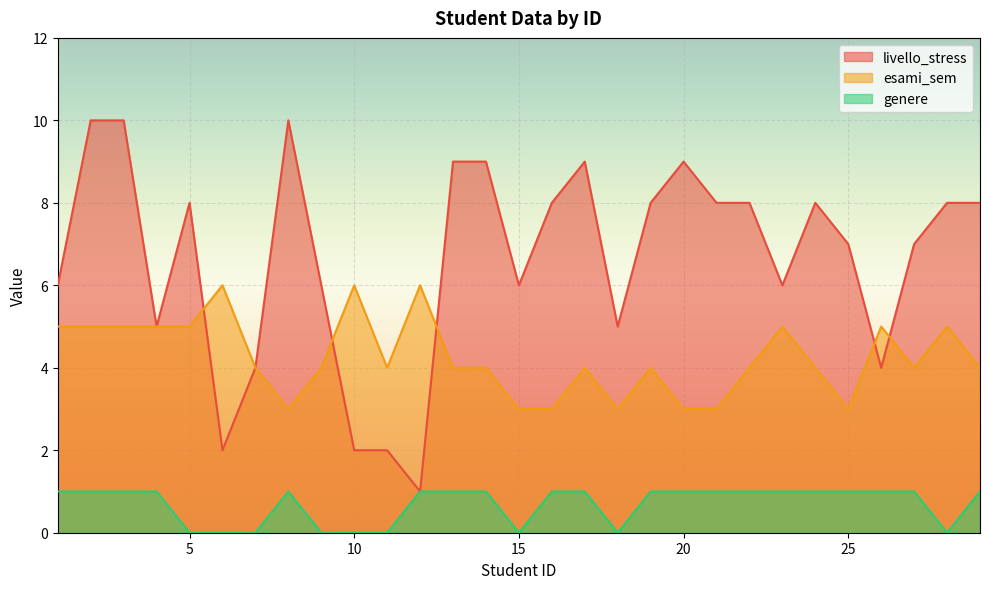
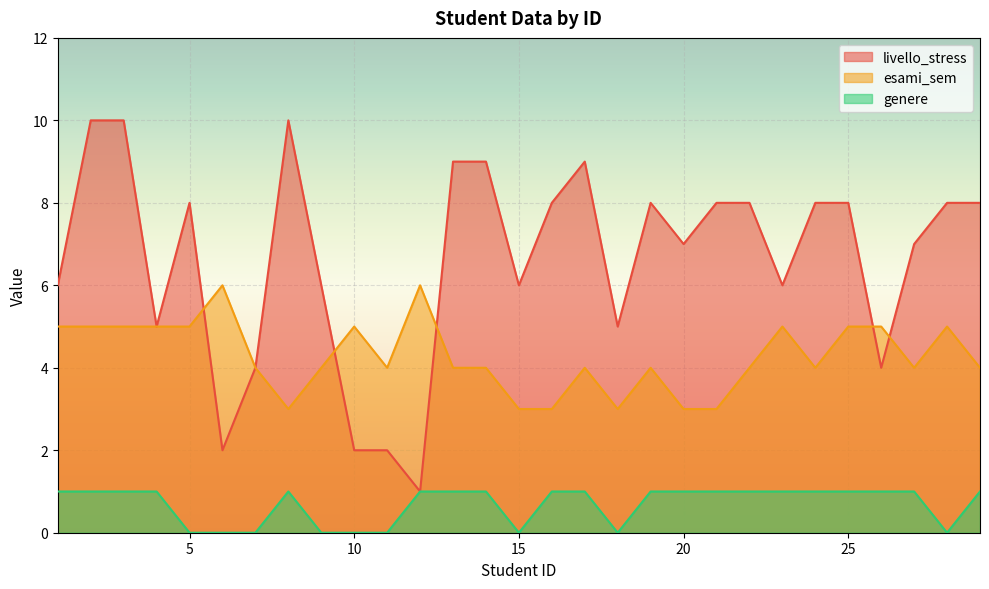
esami_sem, 10: 6 -> 5
livello_stress, 20: 9 -> 7
livello_stress, 25: 7 -> 8
esami_sem, 25: 3 -> 5
